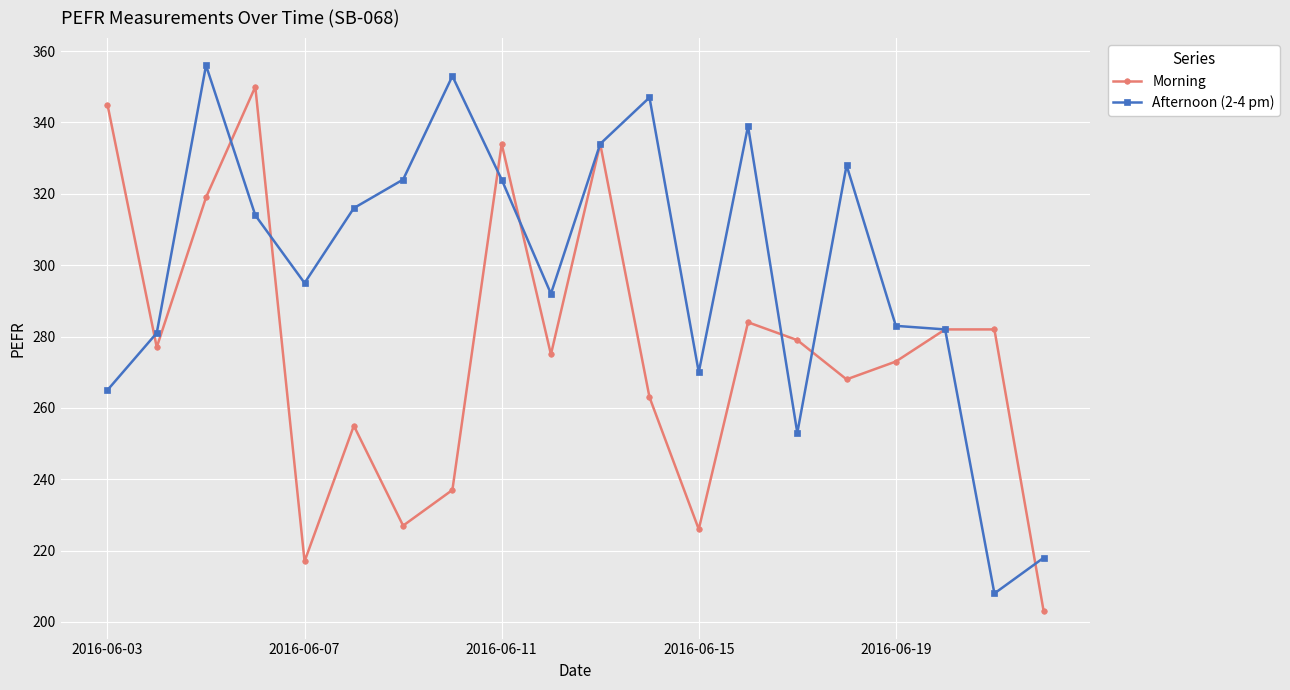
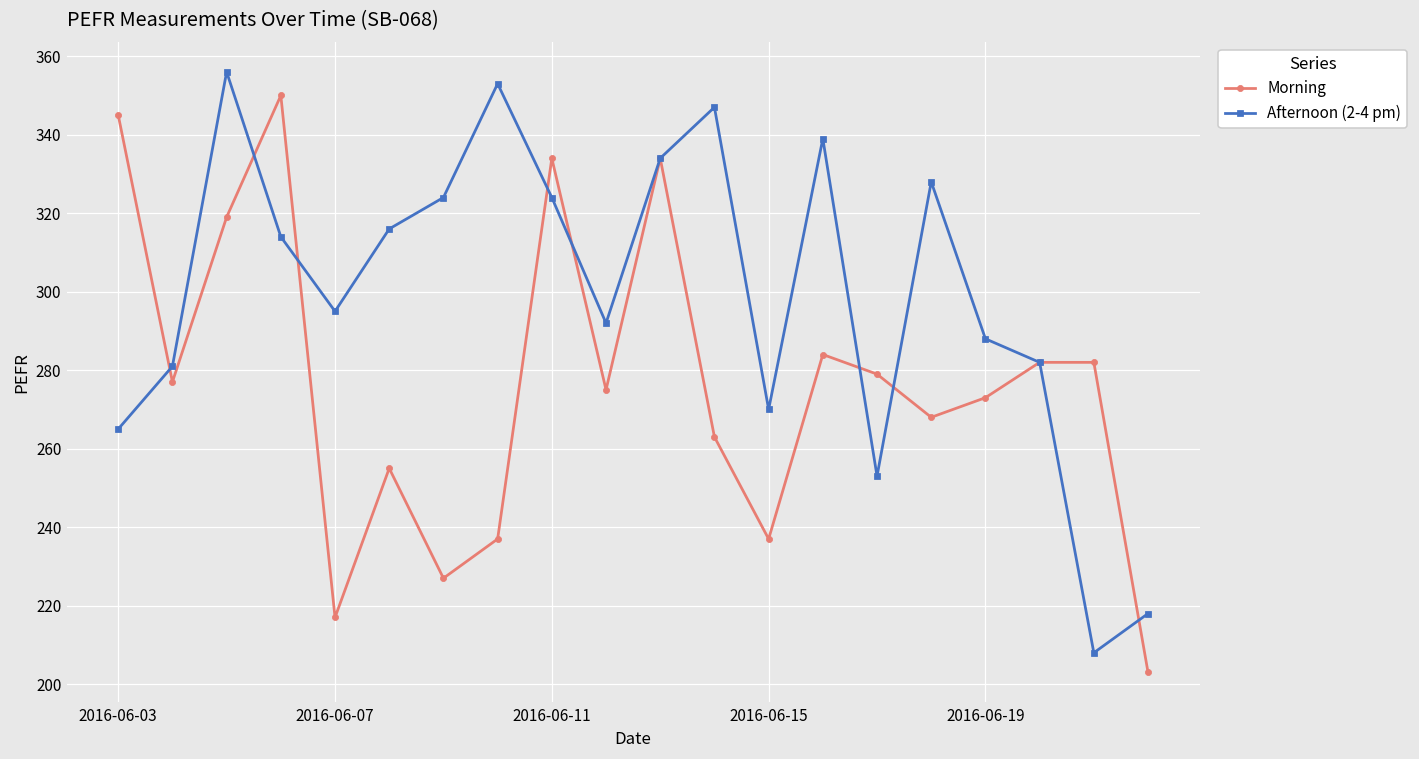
Morning, 2016-06-15: 226 -> 237
Afternoon (2-4 pm), 2016-06-19: 283 -> 288
